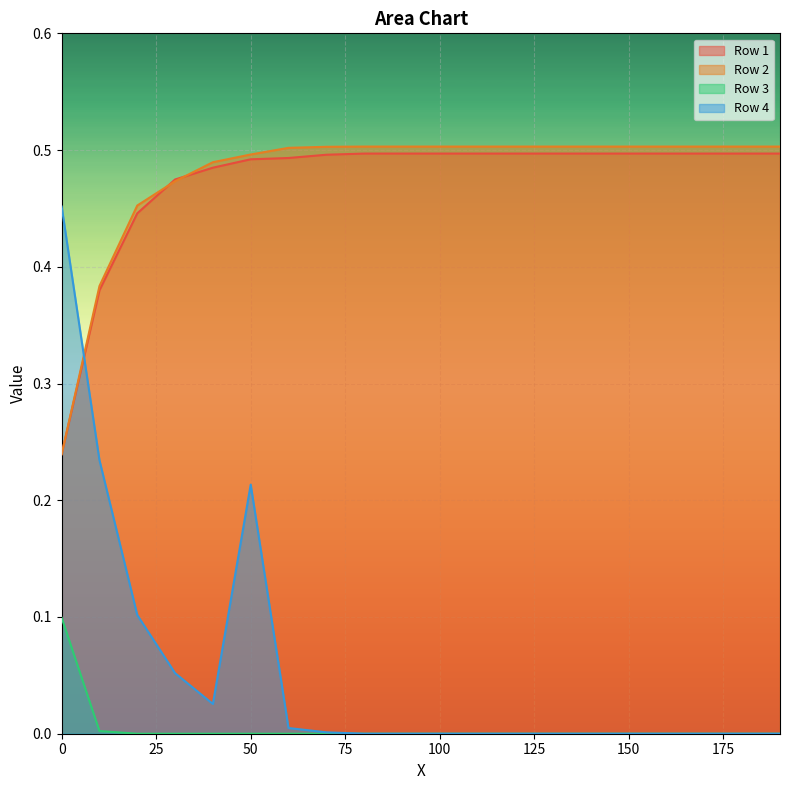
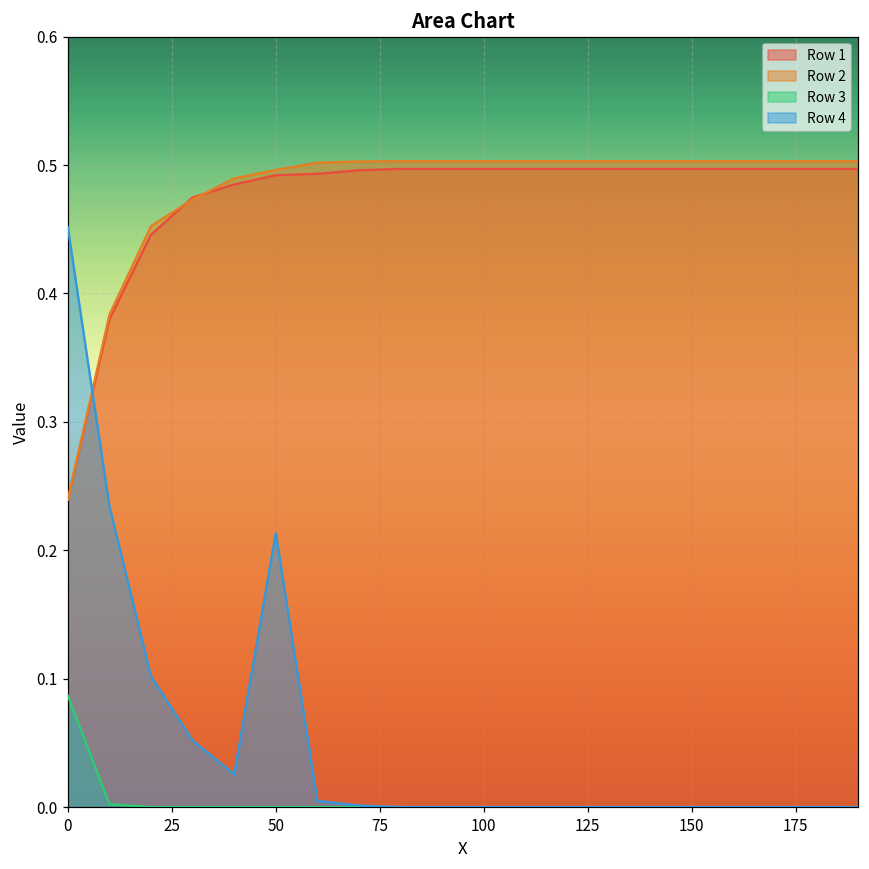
Row 3, 0: 0.099 -> 0.087
